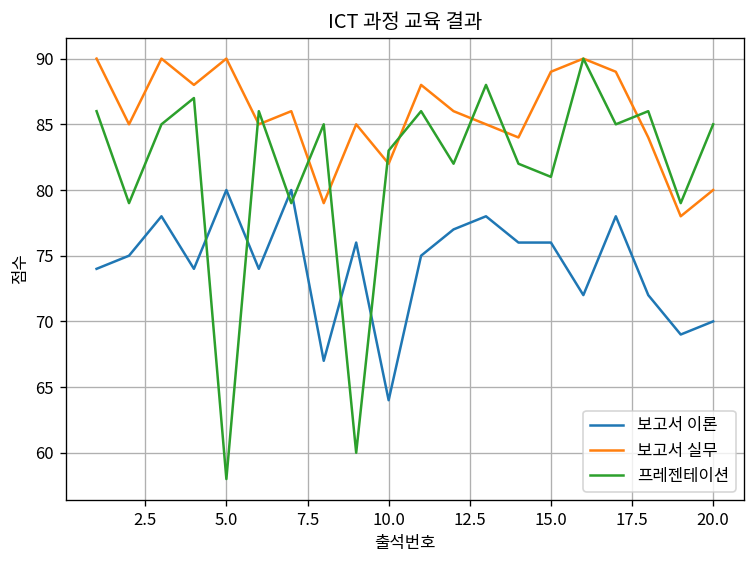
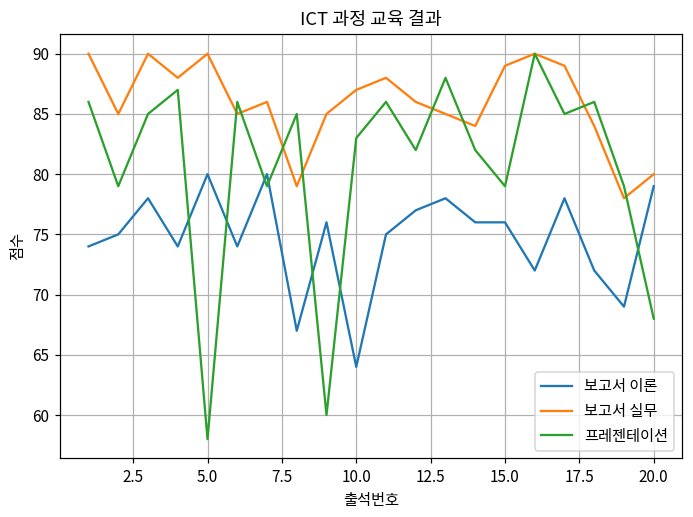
보고서 실무, 10.0: 82 -> 87
프레젠테이션, 15.0: 81 -> 79
보고서 이론, 20.0: 70 -> 79
프레젠테이션, 20.0: 85 -> 68
